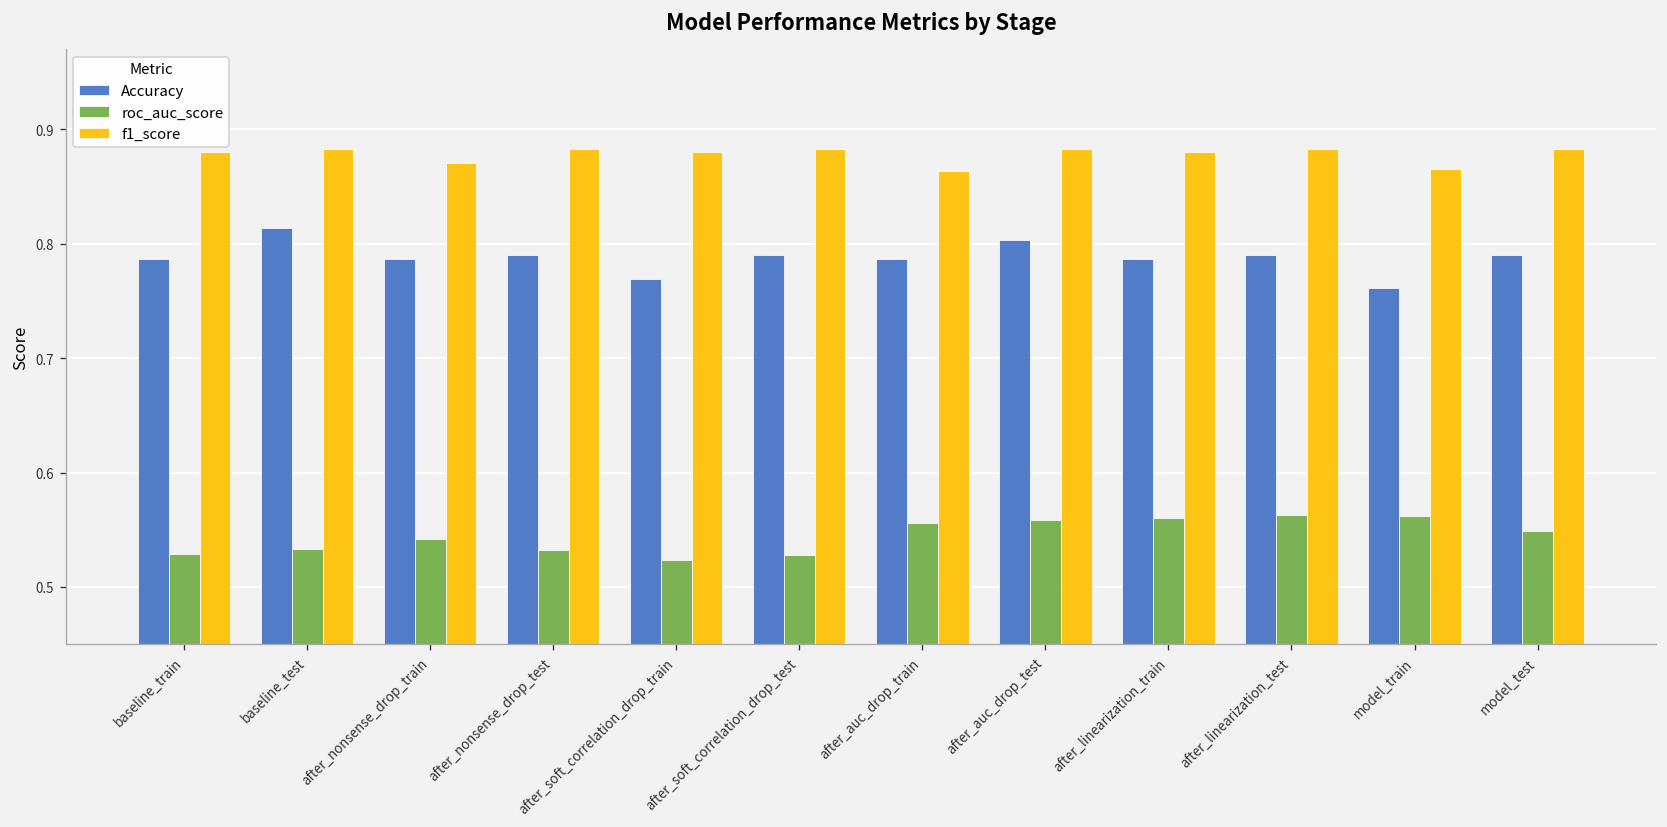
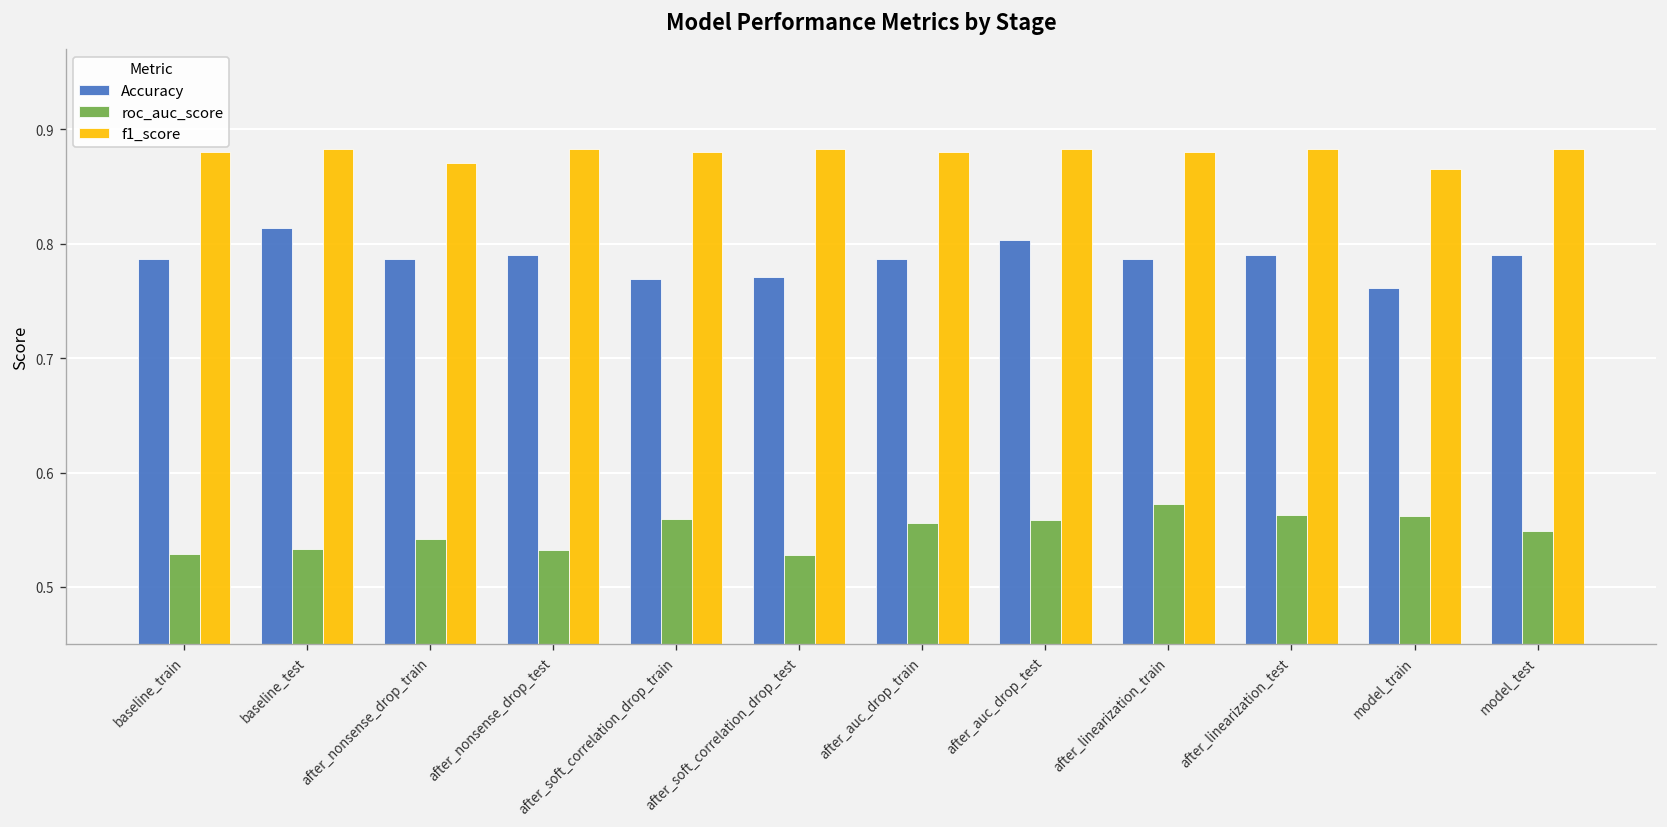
roc_auc_score, after_soft_correlation_drop_train: 0.52 -> 0.56
Accuracy, after_soft_correlation_drop_test: 0.79 -> 0.77
f1_score, after_auc_drop_train: 0.86 -> 0.88
roc_auc_score, after_linearization_train: 0.56 -> 0.57
